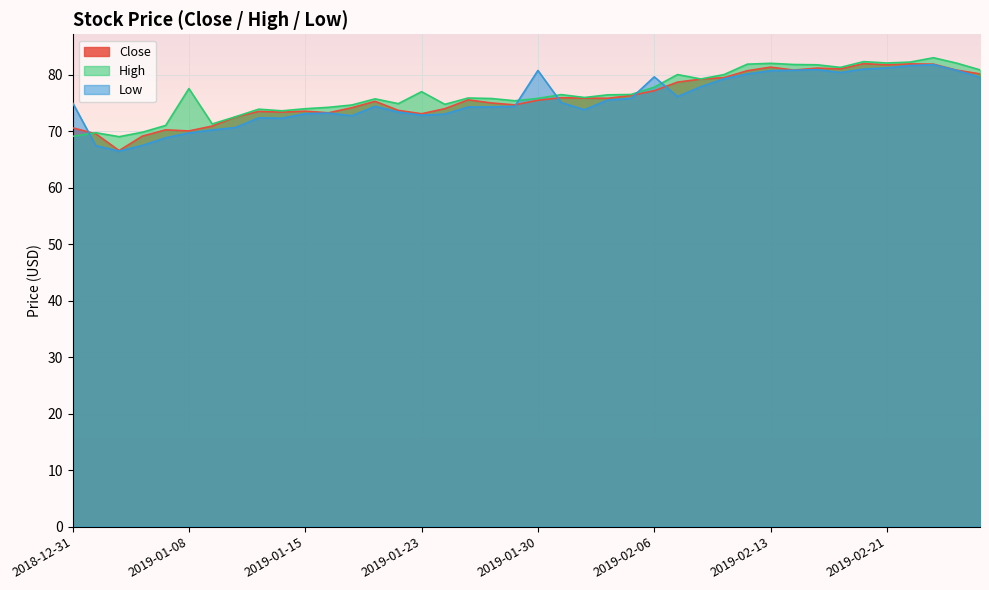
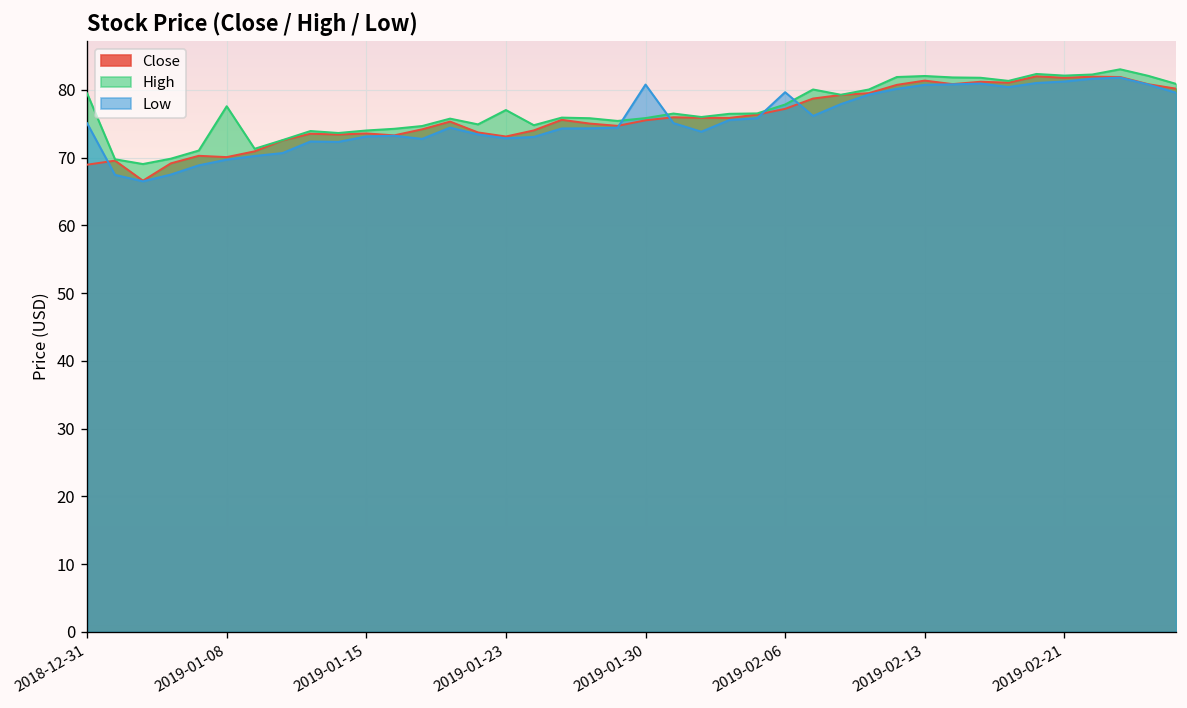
Close, 2018-12-31: 71 -> 69
High, 2018-12-31: 69 -> 79
